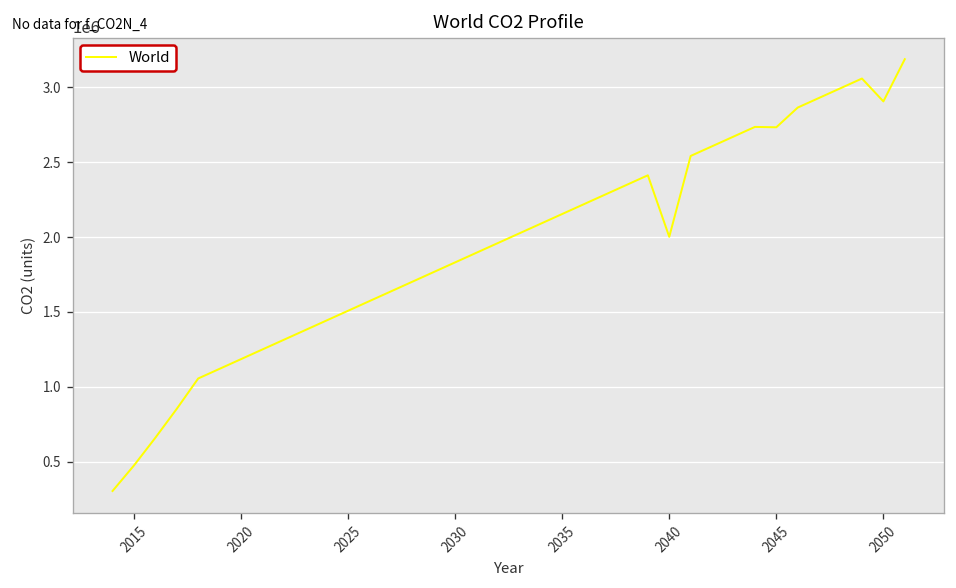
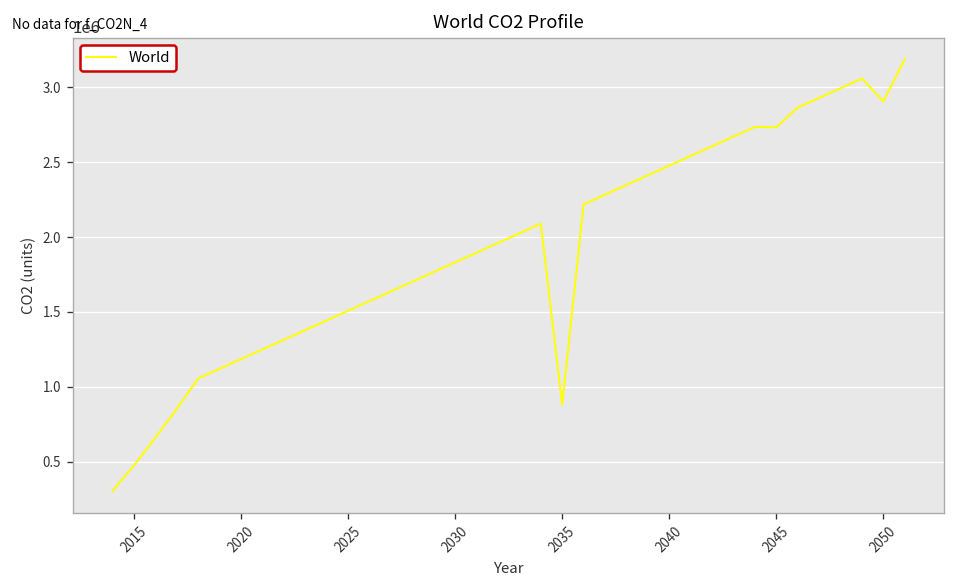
2035: 2150000 -> 880000
2040: 2000000 -> 2480000
